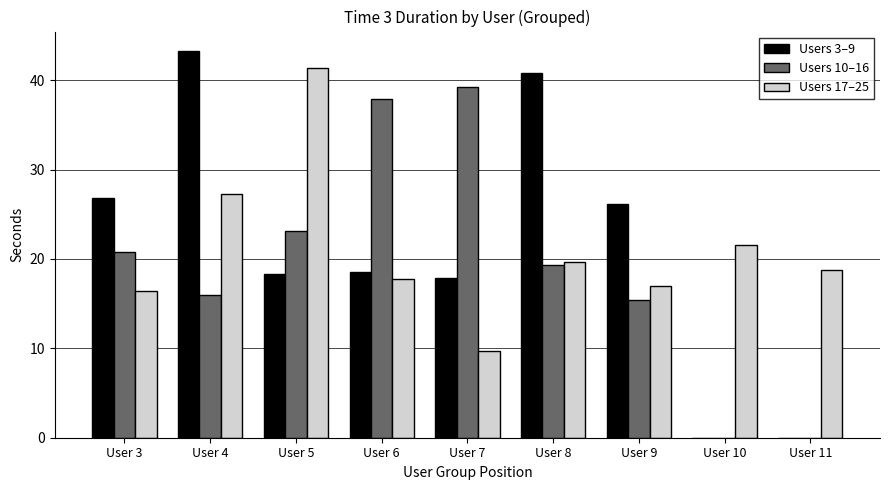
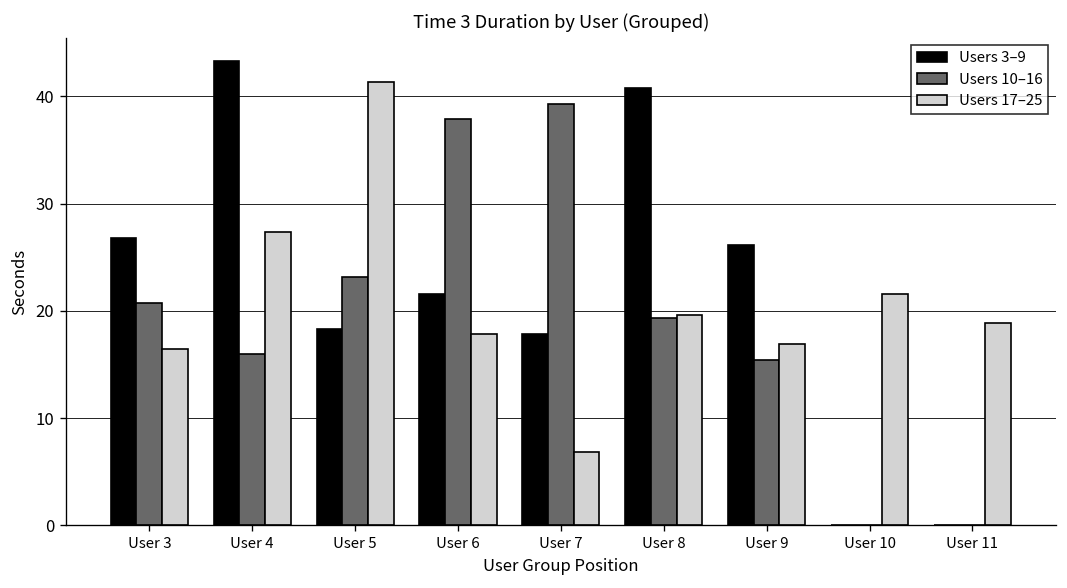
Users 3–9, User 6: 19 -> 22
Users 17–25, User 7: 10 -> 7
